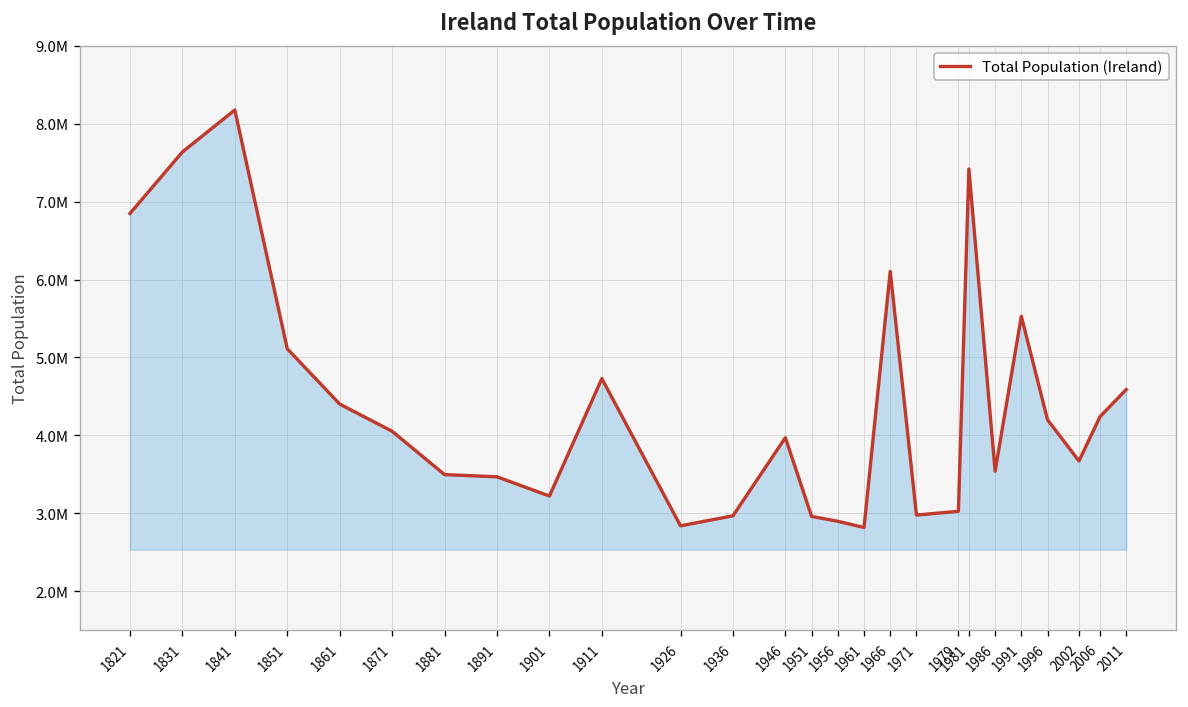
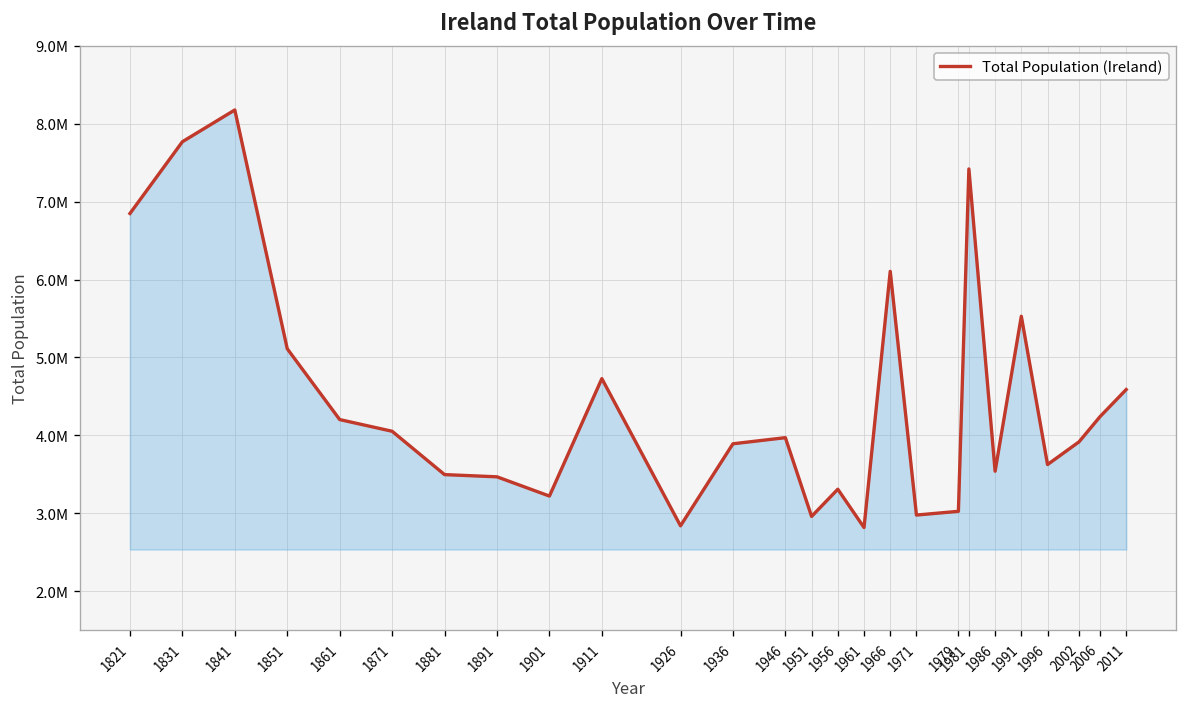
1831: 7600000 -> 7800000
1861: 4400000 -> 4200000
1936: 3000000 -> 3900000
1956: 2900000 -> 3300000
1996: 4200000 -> 3600000
2002: 3700000 -> 3900000
